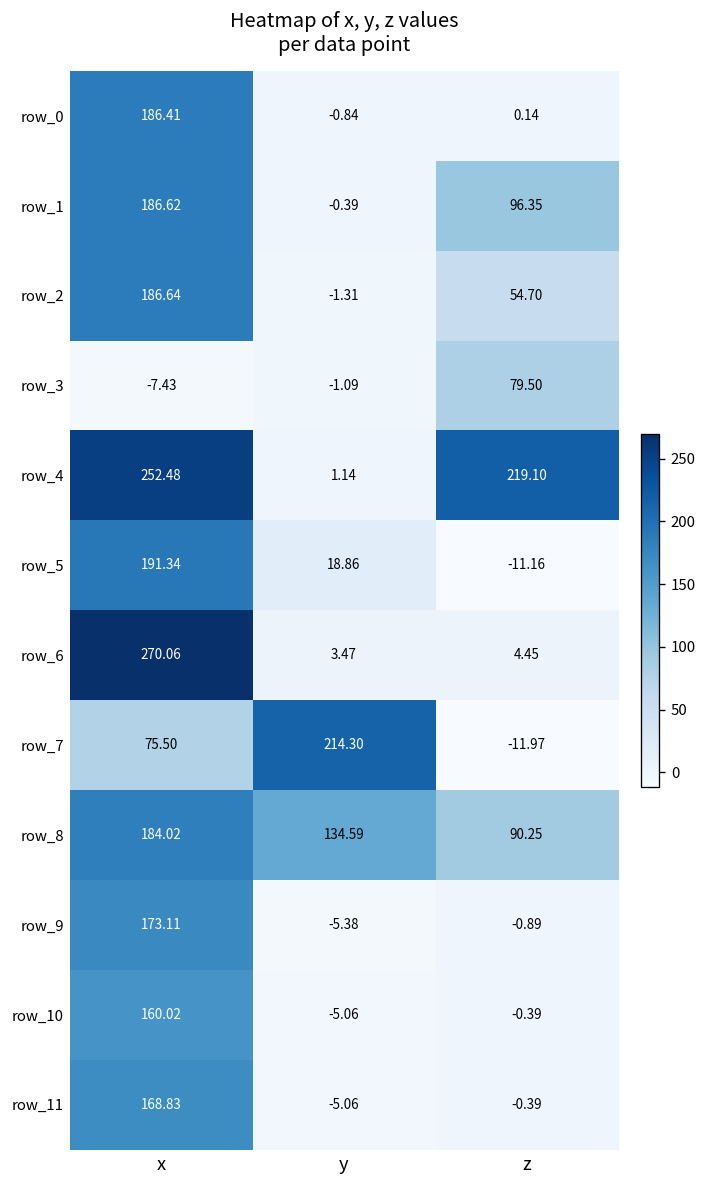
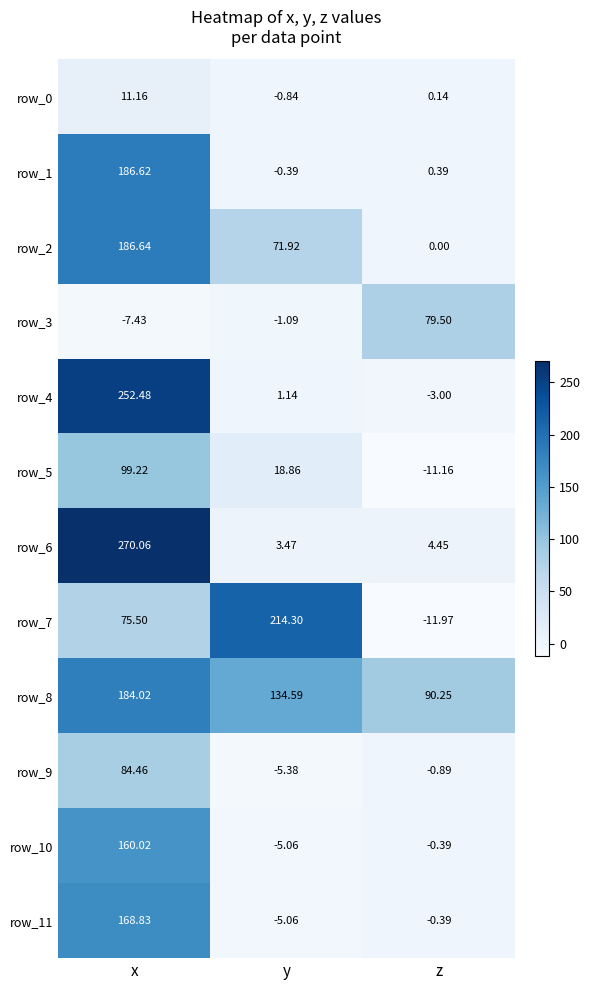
row_0, x: 186.41 -> 11.16
row_1, z: 96.35 -> 0.39
row_2, y: -1.31 -> 71.92
row_2, z: 54.70 -> 0.00
row_4, z: 219.10 -> -3.00
row_5, x: 191.34 -> 99.22
row_9, x: 173.11 -> 84.46
